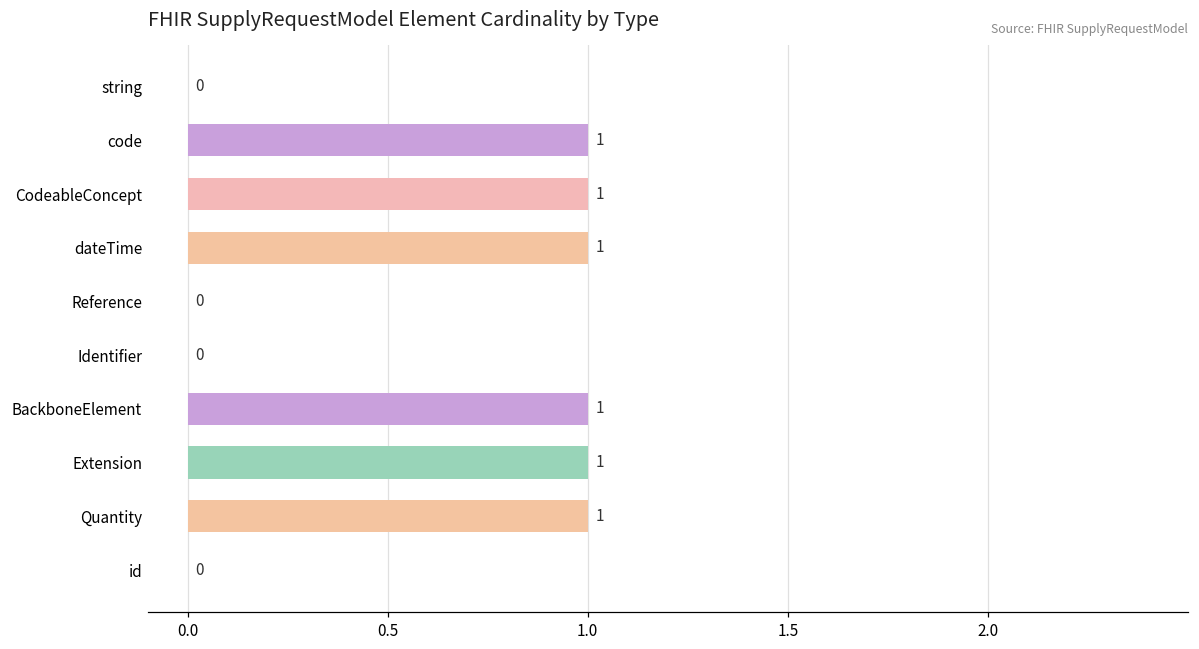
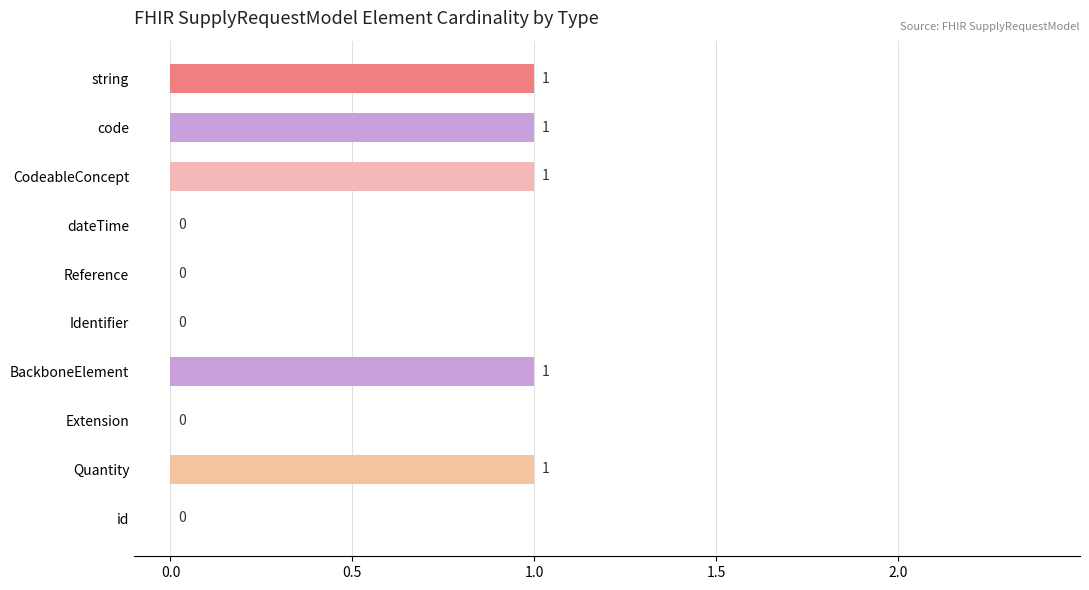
string: 0 -> 1
dateTime: 1 -> 0
Extension: 1 -> 0
